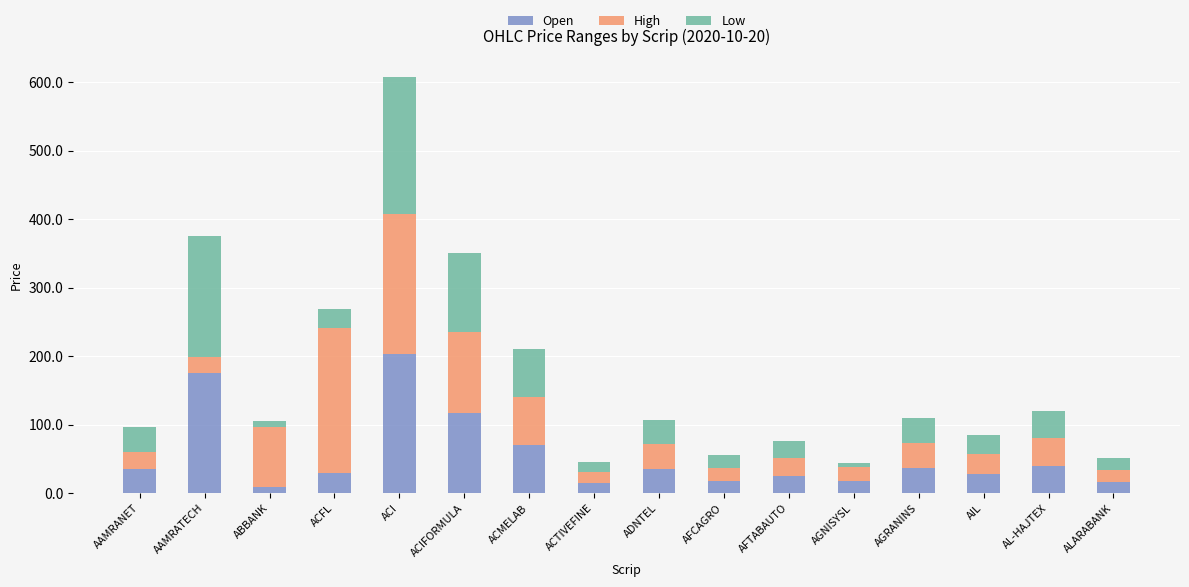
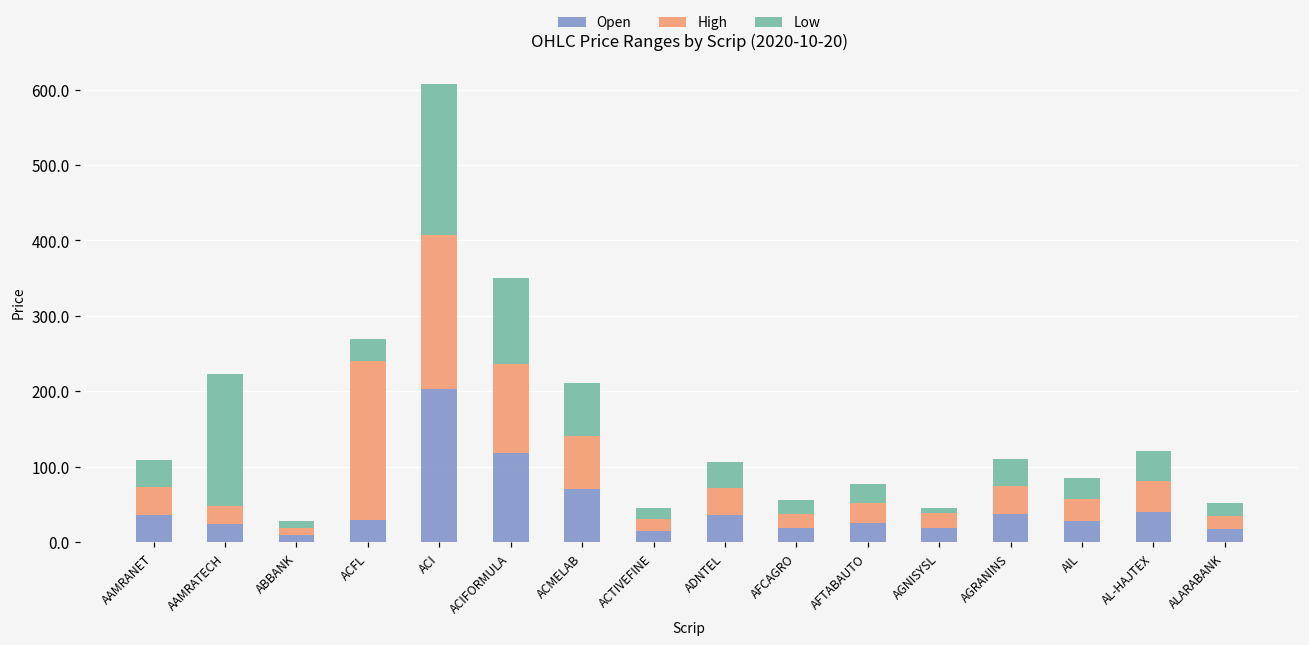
High, AAMRANET: 20 -> 40
Open, AAMRATECH: 180 -> 20
High, ABBANK: 90 -> 10
